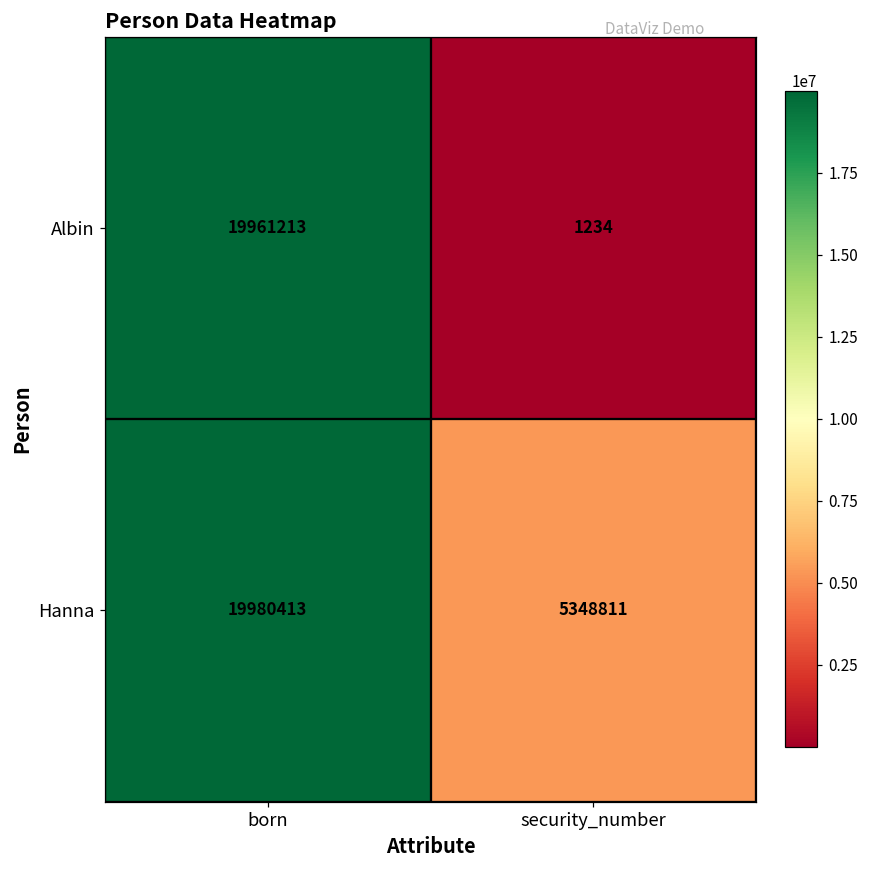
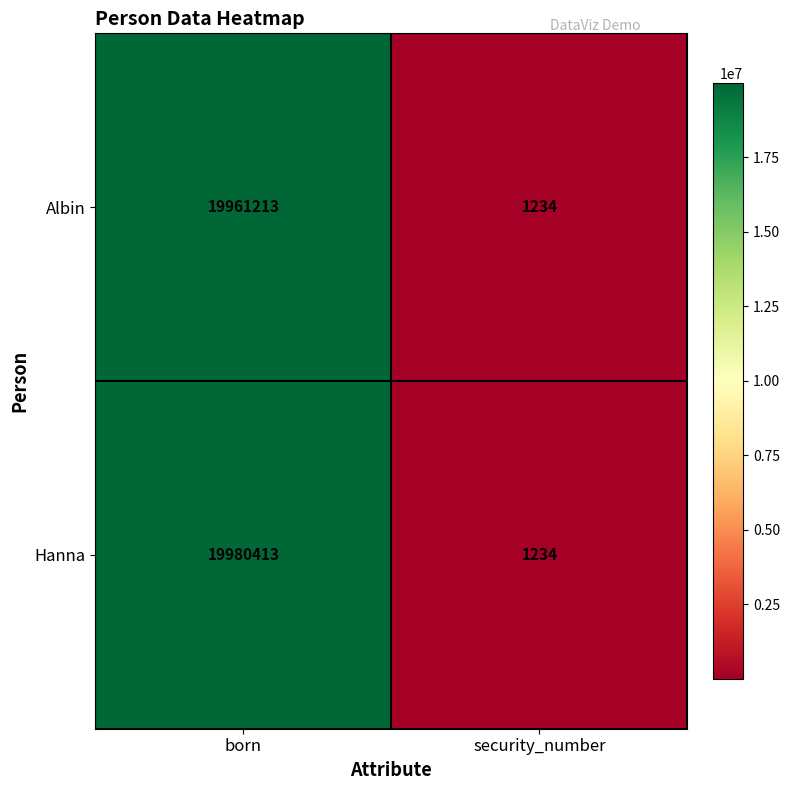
Hanna, security_number: 5348811 -> 1234
